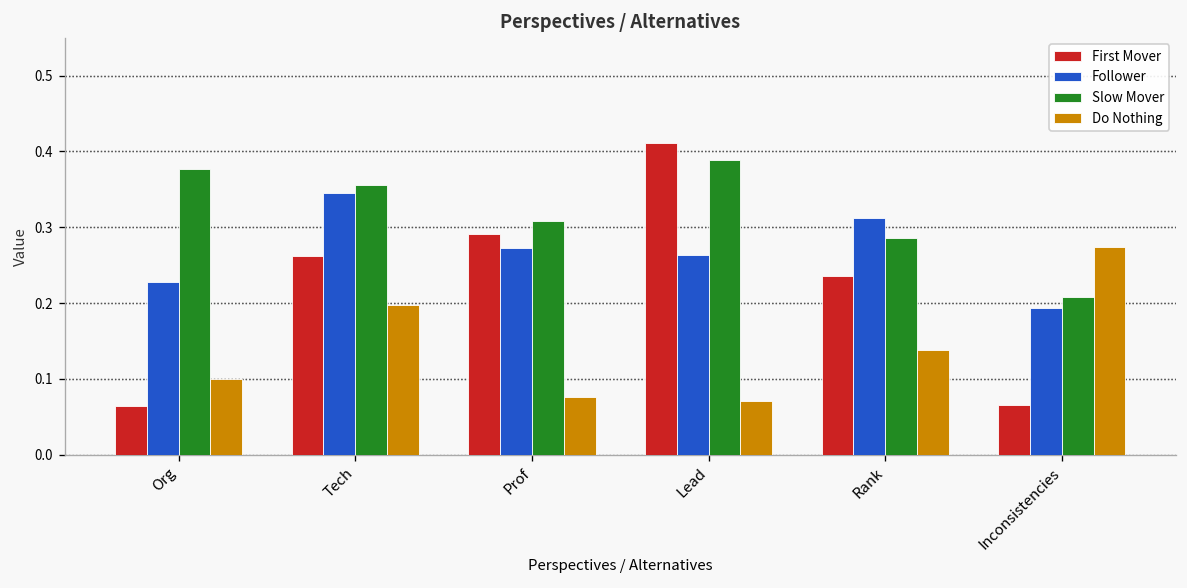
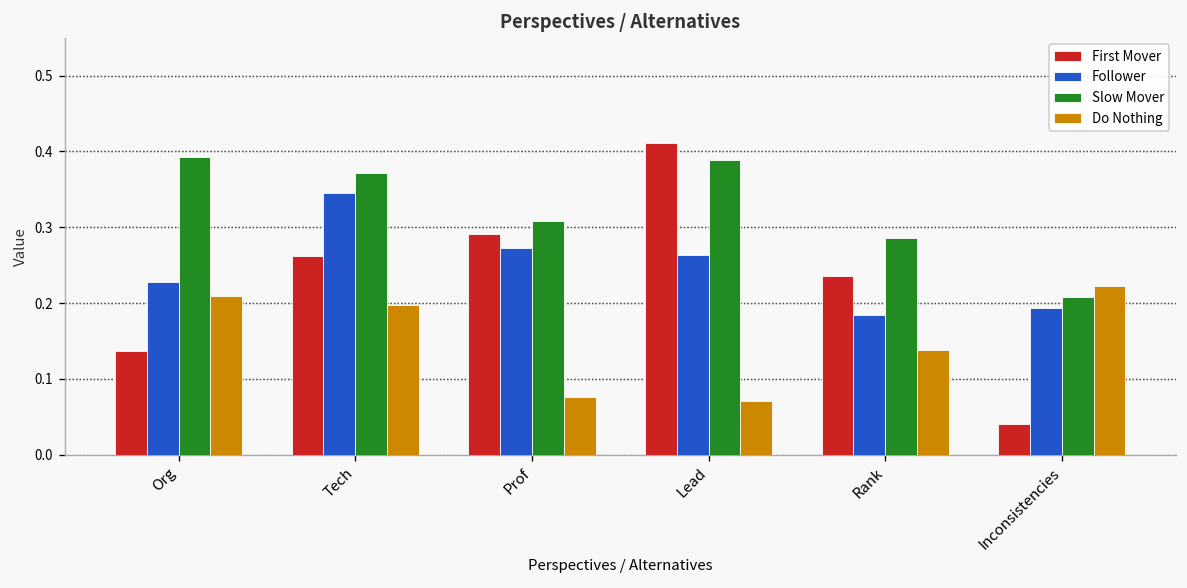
First Mover, Org: 0.06 -> 0.14
Slow Mover, Org: 0.38 -> 0.39
Do Nothing, Org: 0.10 -> 0.21
Slow Mover, Tech: 0.36 -> 0.37
Follower, Rank: 0.31 -> 0.18
First Mover, Inconsistencies: 0.07 -> 0.04
Do Nothing, Inconsistencies: 0.27 -> 0.22
